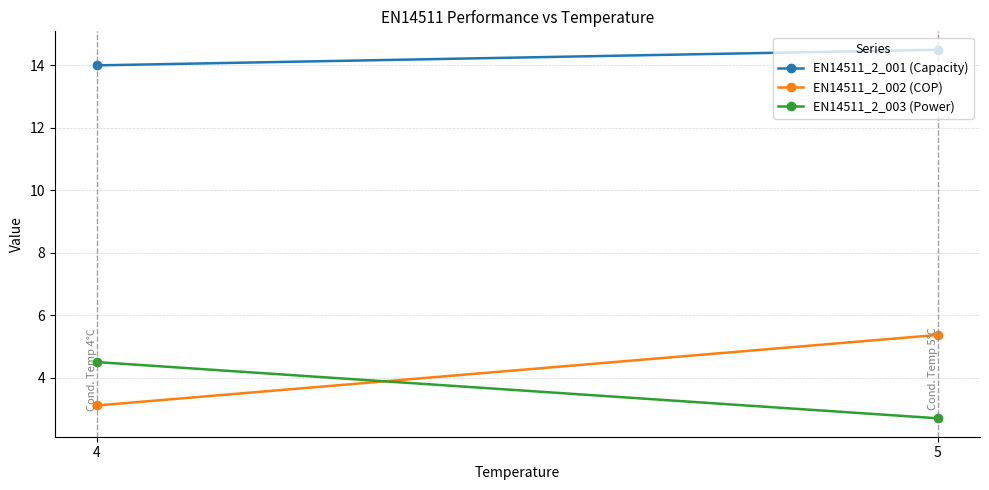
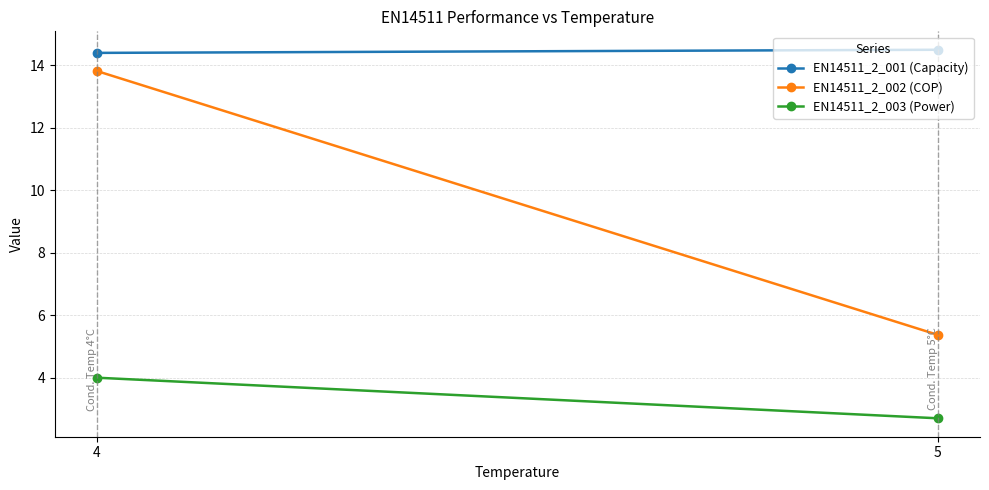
EN14511_2_001 (Capacity), 4: 14.0 -> 14.4
EN14511_2_002 (COP), 4: 3.1 -> 13.8
EN14511_2_003 (Power), 4: 4.5 -> 4.0
